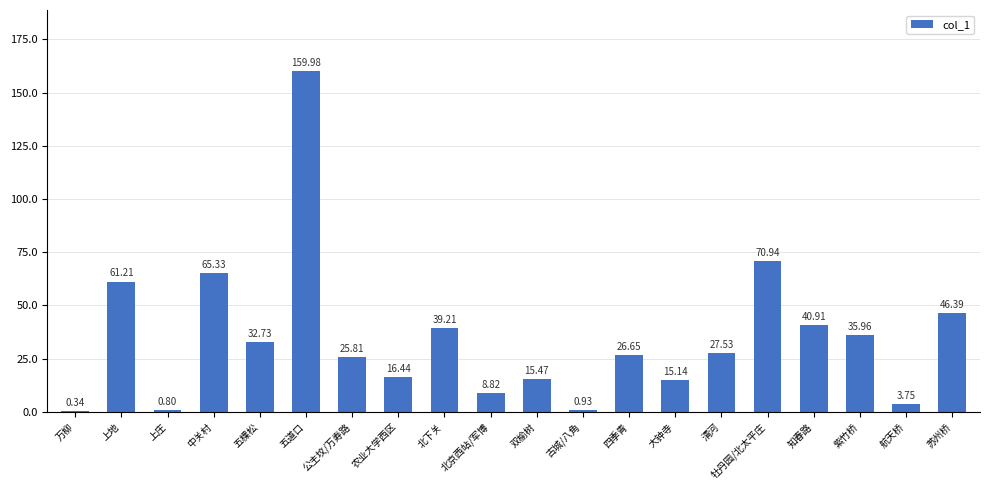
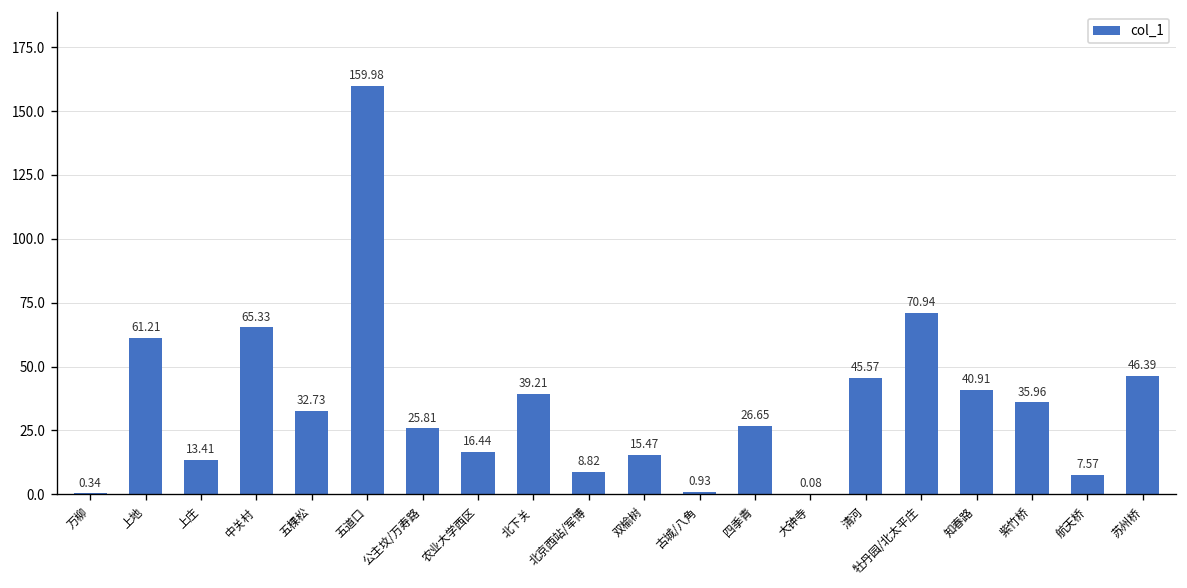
上庄: 0.80 -> 13.41
大钟寺: 15.14 -> 0.08
清河: 27.53 -> 45.57
航天桥: 3.75 -> 7.57
